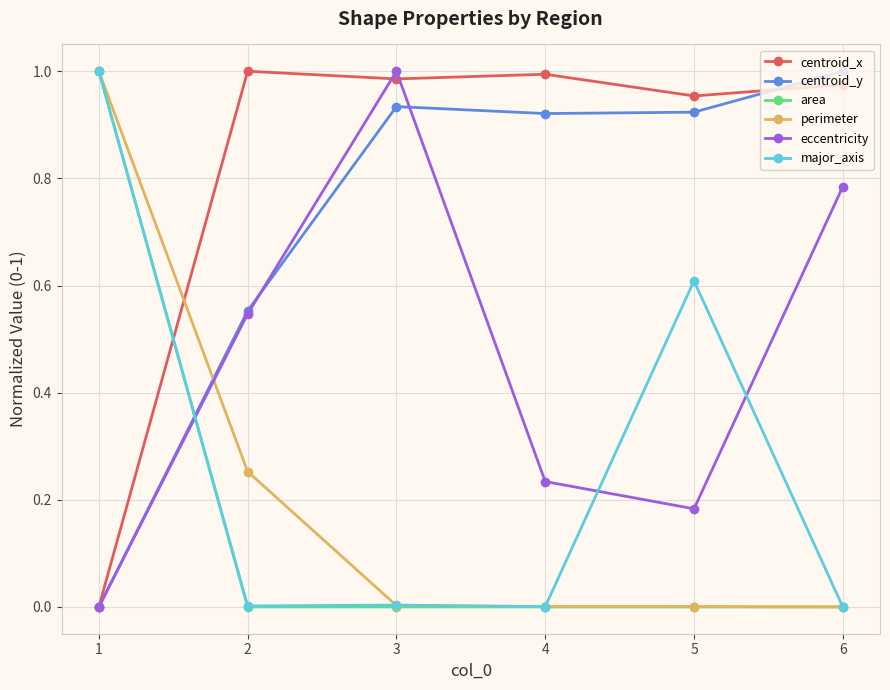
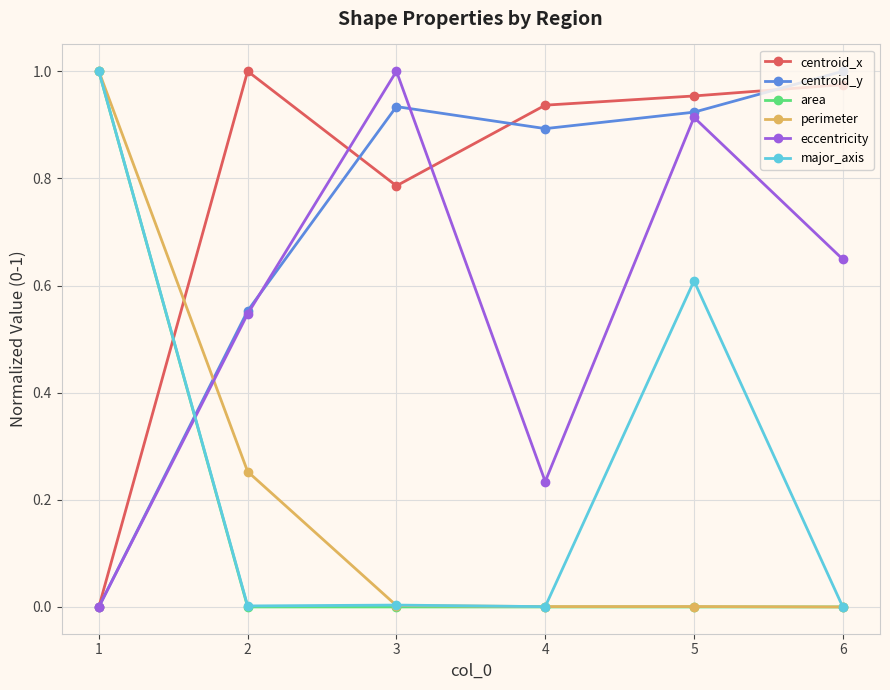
centroid_x, 3: 0.99 -> 0.79
centroid_x, 4: 0.99 -> 0.94
centroid_y, 4: 0.92 -> 0.89
eccentricity, 5: 0.18 -> 0.91
eccentricity, 6: 0.78 -> 0.65
